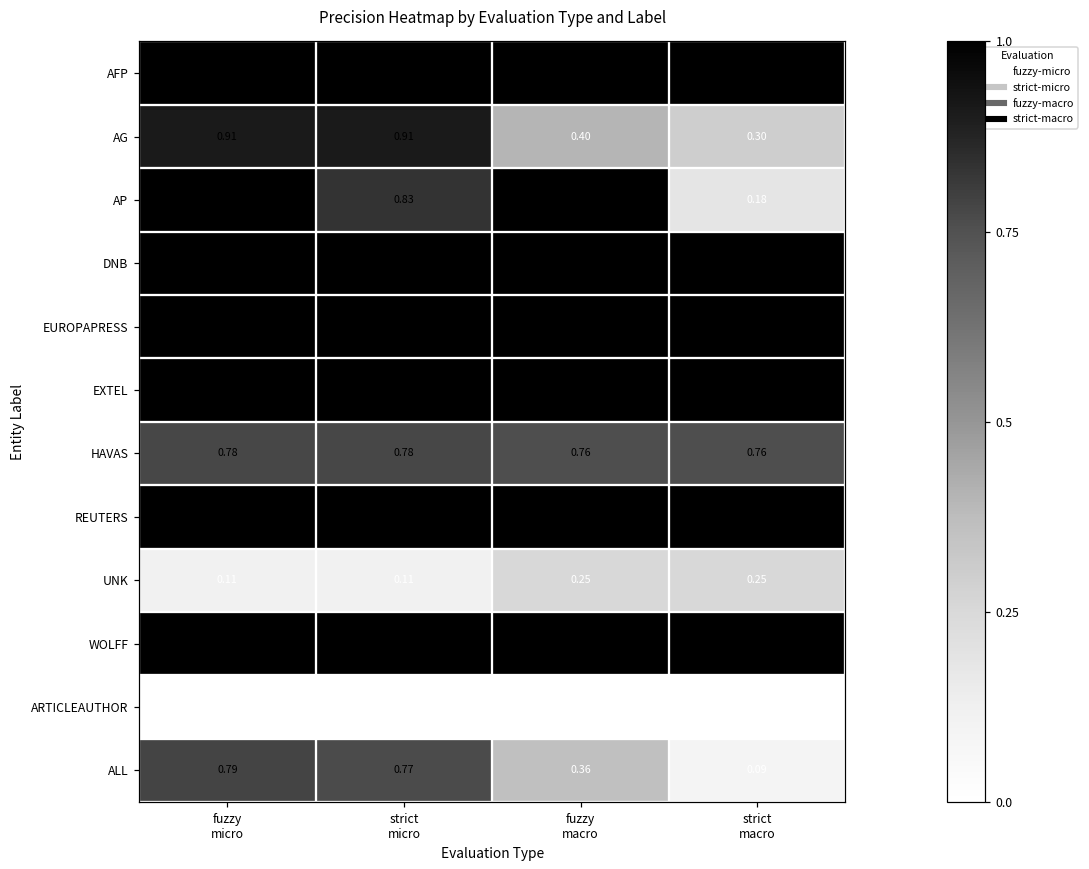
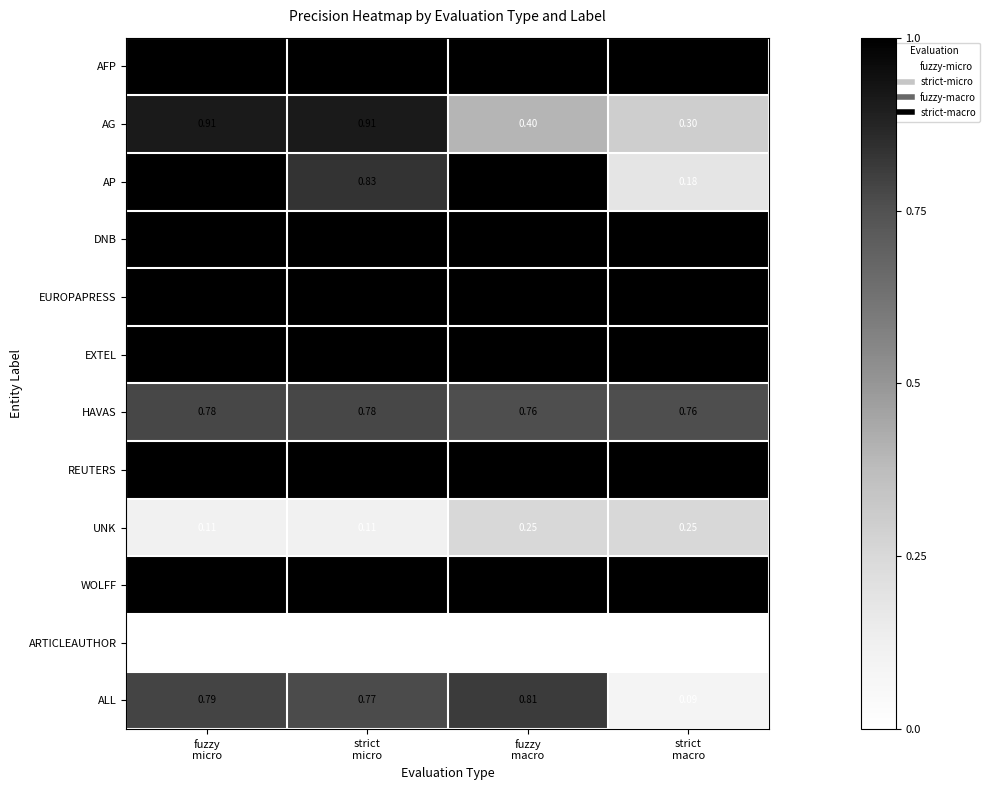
ALL, fuzzy macro: 0.36 -> 0.81
